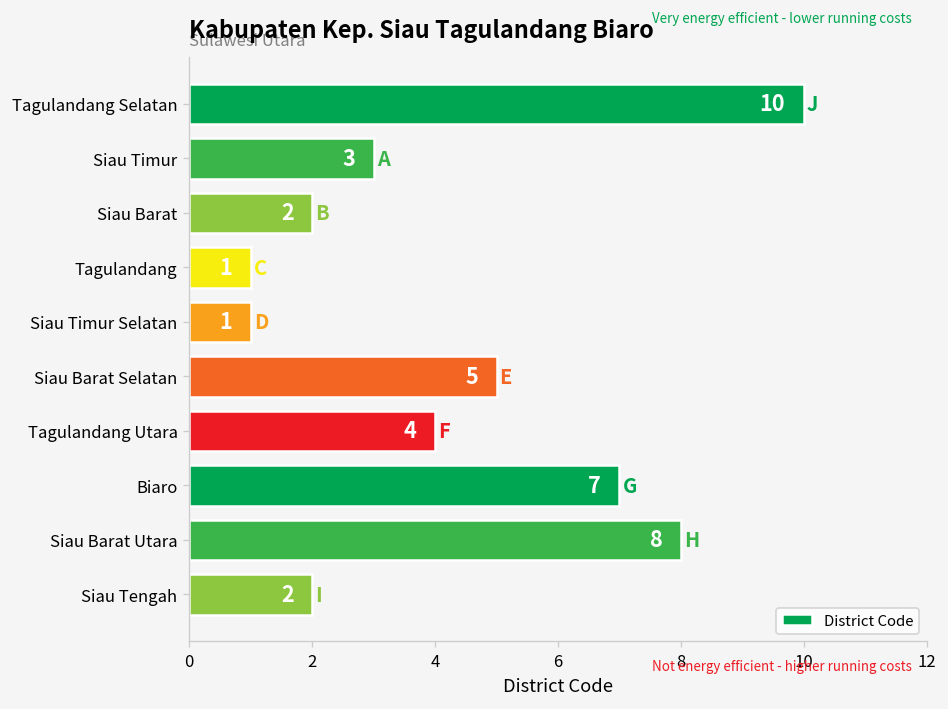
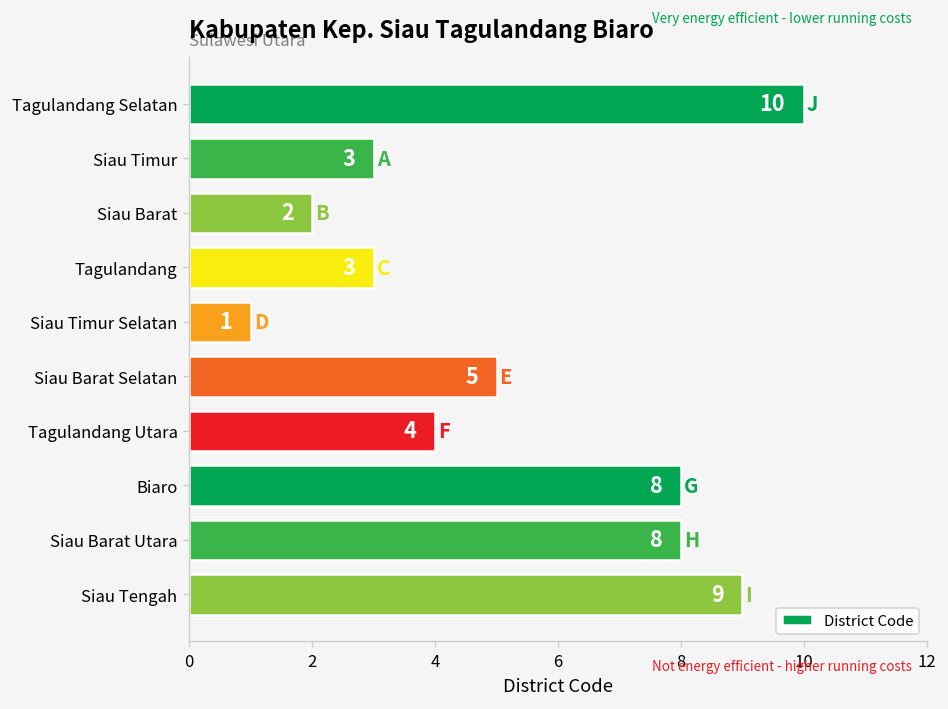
Tagulandang: 1 -> 3
Biaro: 7 -> 8
Siau Tengah: 2 -> 9
